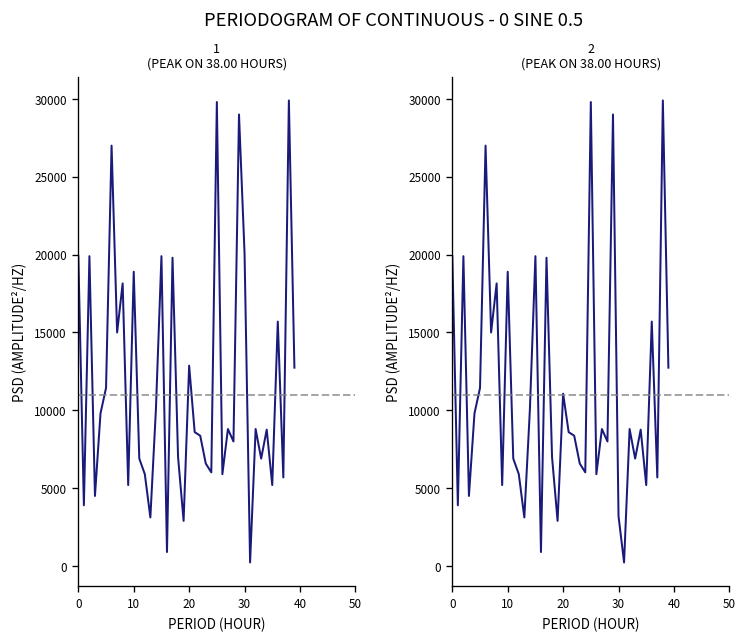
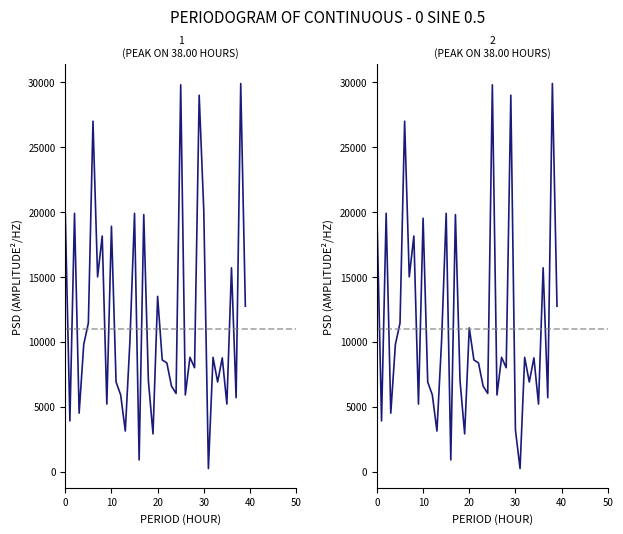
1 (PEAK ON 38.00 HOURS), 20: 12900 -> 13500
2 (PEAK ON 38.00 HOURS), 10: 18900 -> 19500
